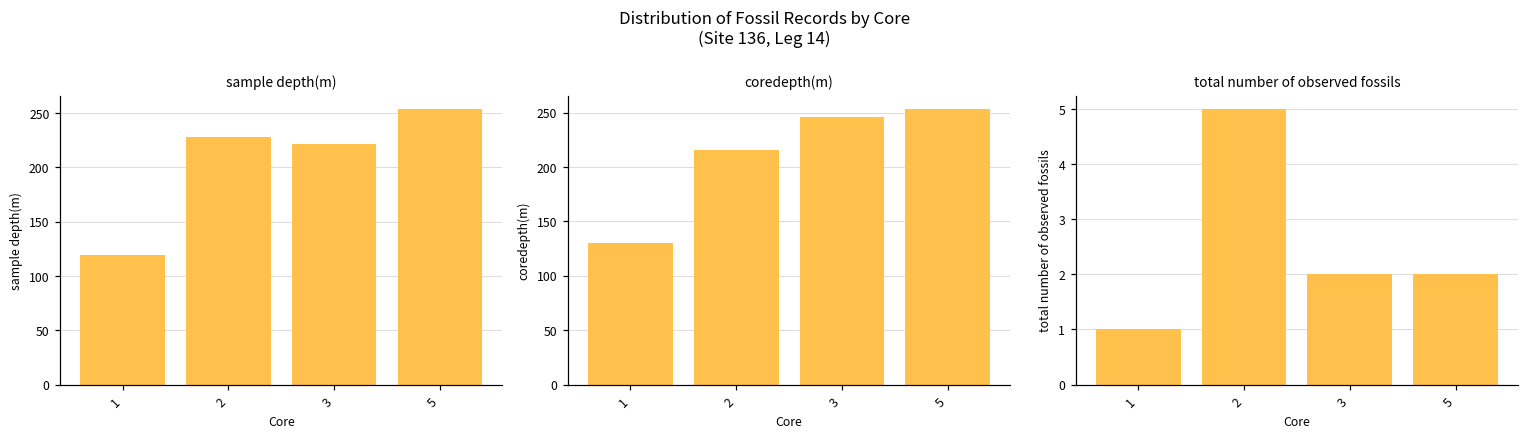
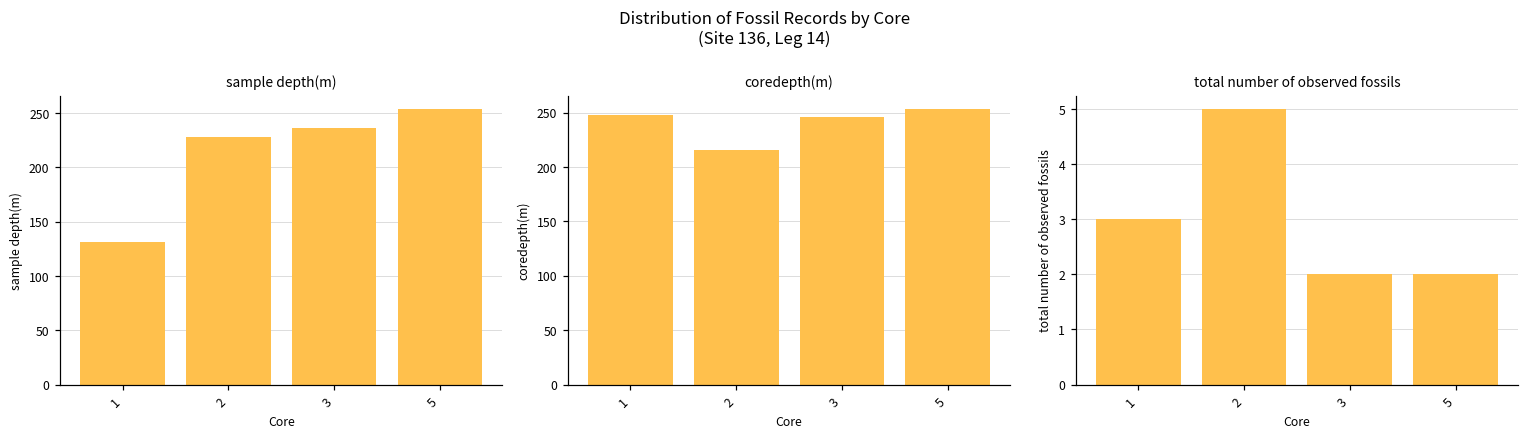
sample depth(m), 1: 120 -> 130
sample depth(m), 3: 220 -> 240
coredepth(m), 1: 130 -> 250
total number of observed fossils, 1: 1 -> 3
